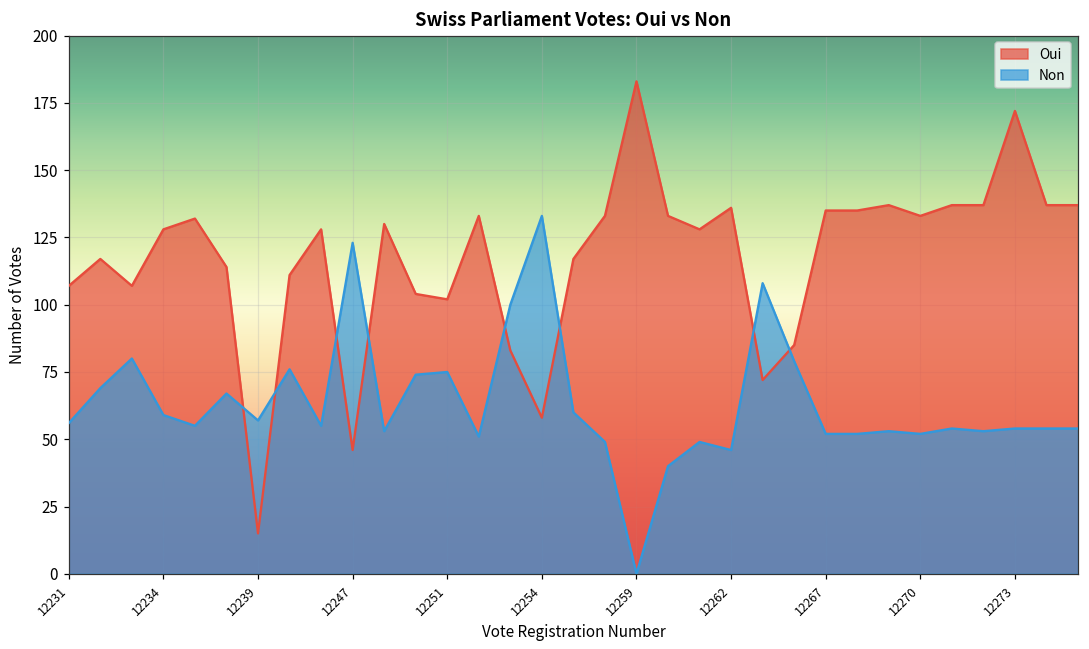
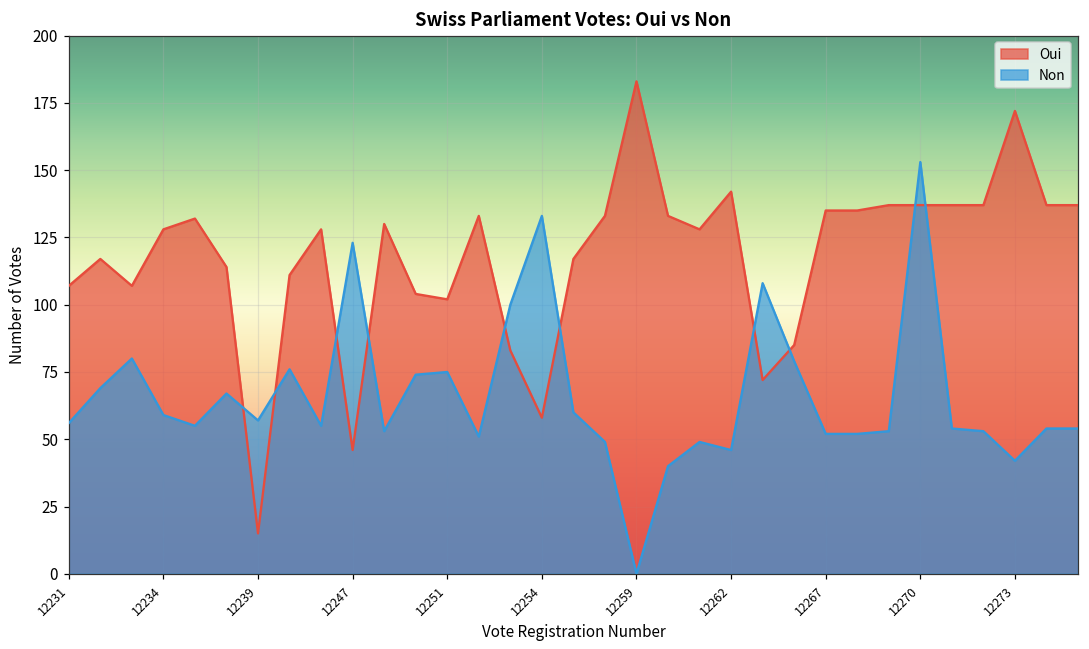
Oui, 12262: 136 -> 142
Oui, 12270: 133 -> 137
Non, 12270: 52 -> 153
Non, 12273: 54 -> 42
